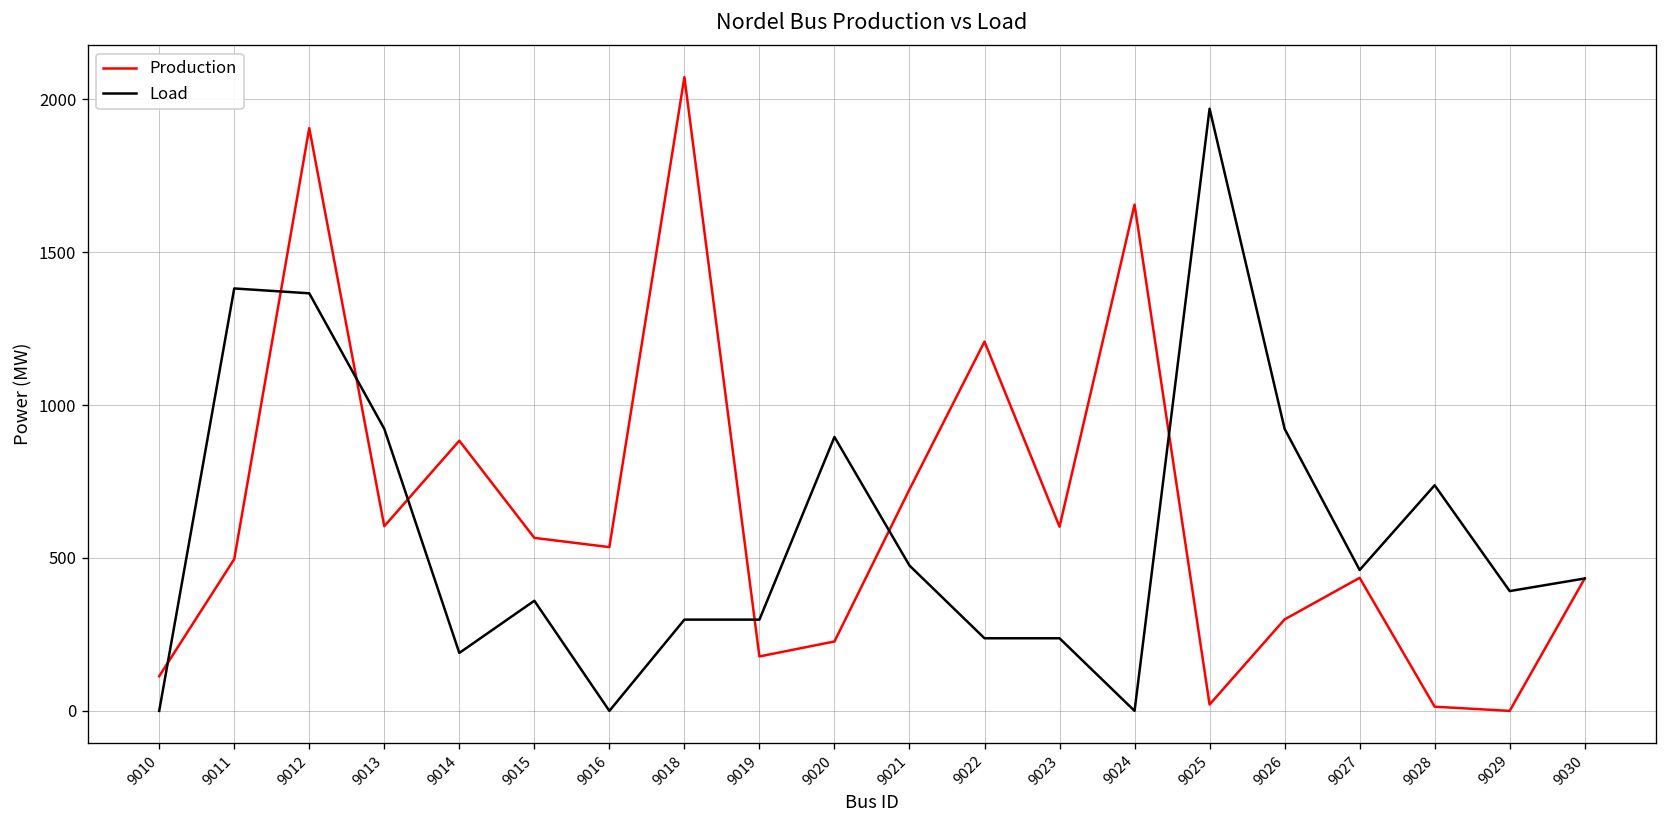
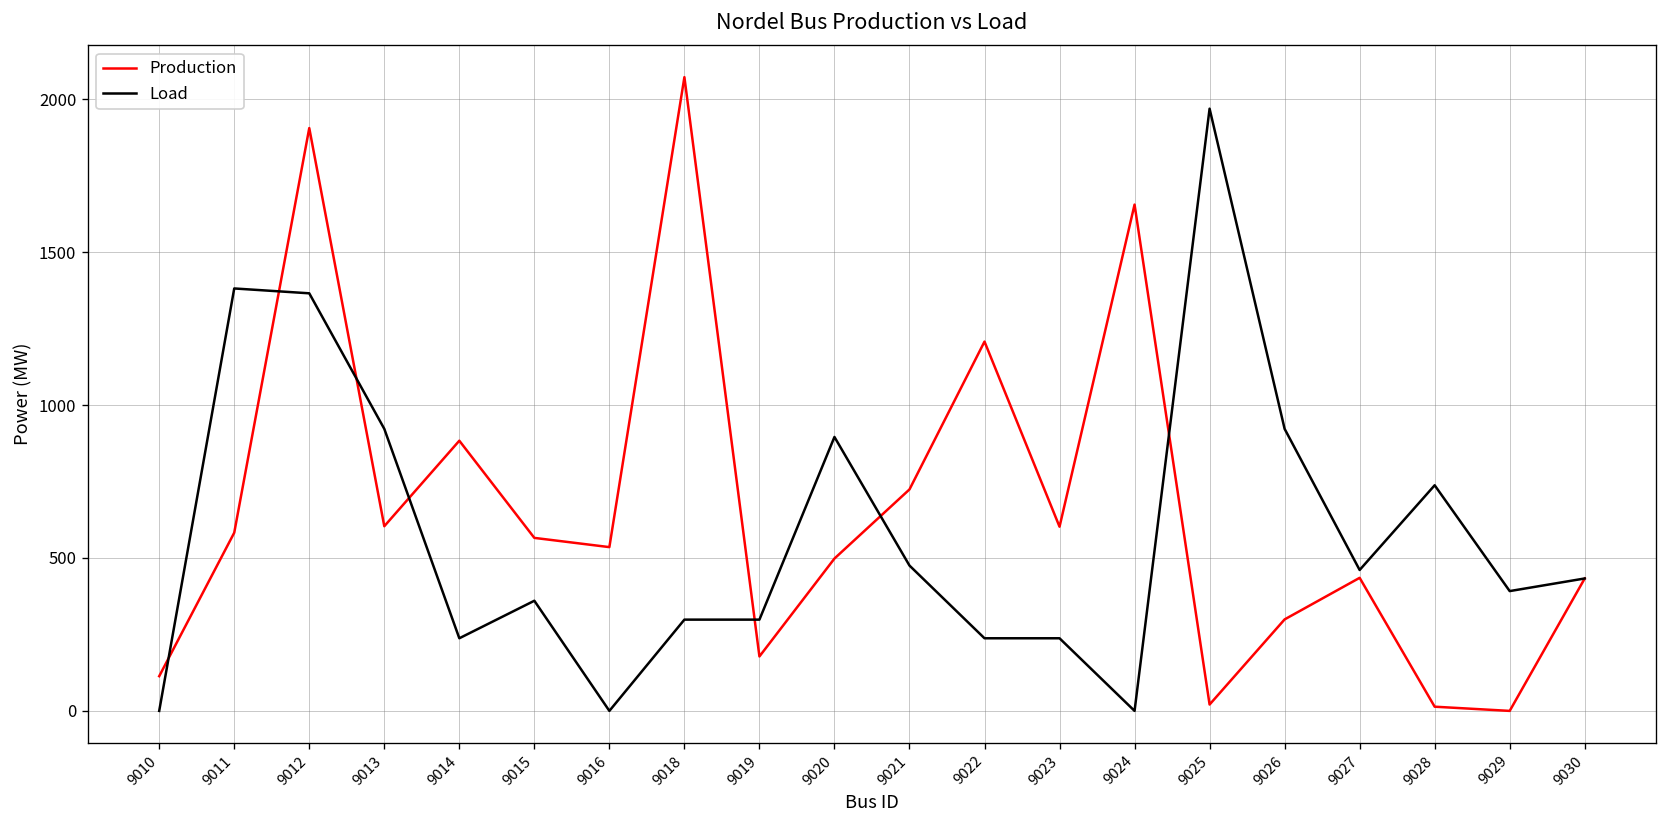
Production, 9011: 500 -> 580
Load, 9014: 190 -> 240
Production, 9020: 230 -> 500
